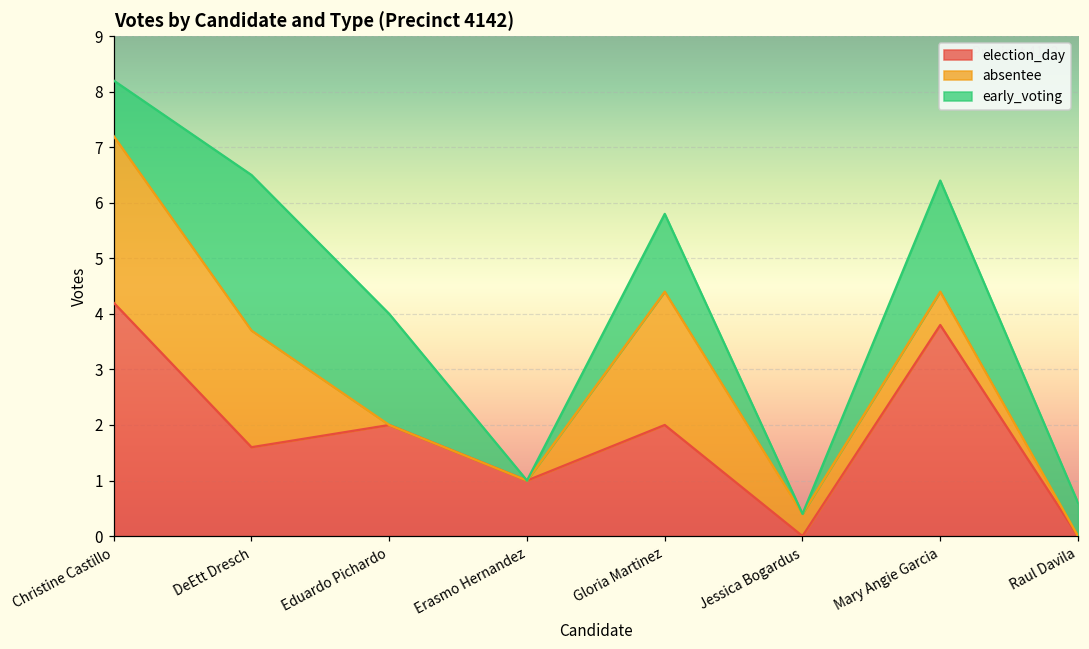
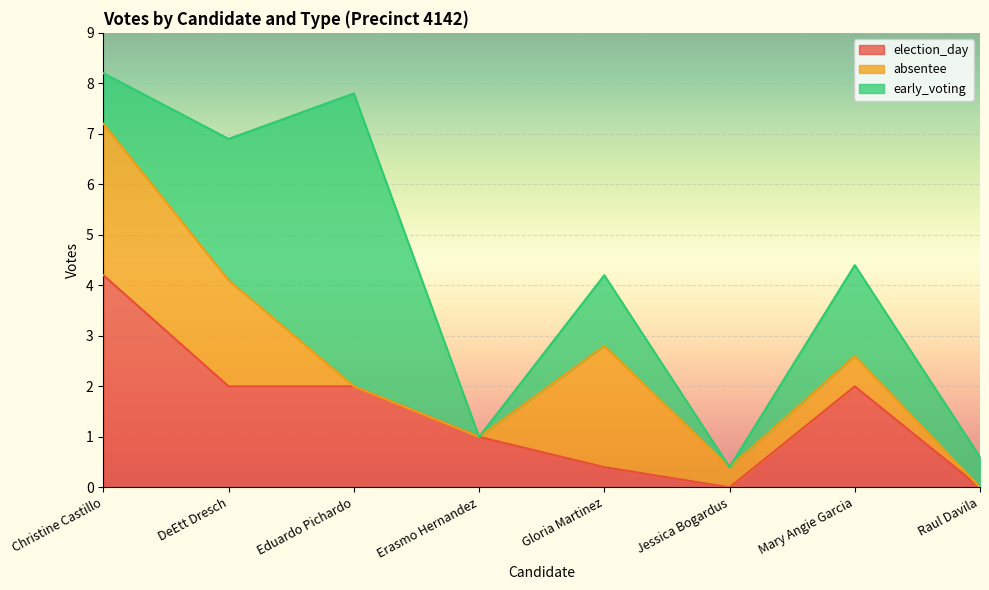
election_day, DeEtt Dresch: 1.6 -> 2.0
early_voting, Eduardo Pichardo: 2.0 -> 5.8
election_day, Gloria Martinez: 2.0 -> 0.4
election_day, Mary Angie Garcia: 3.8 -> 2.0
early_voting, Mary Angie Garcia: 2.0 -> 1.8
